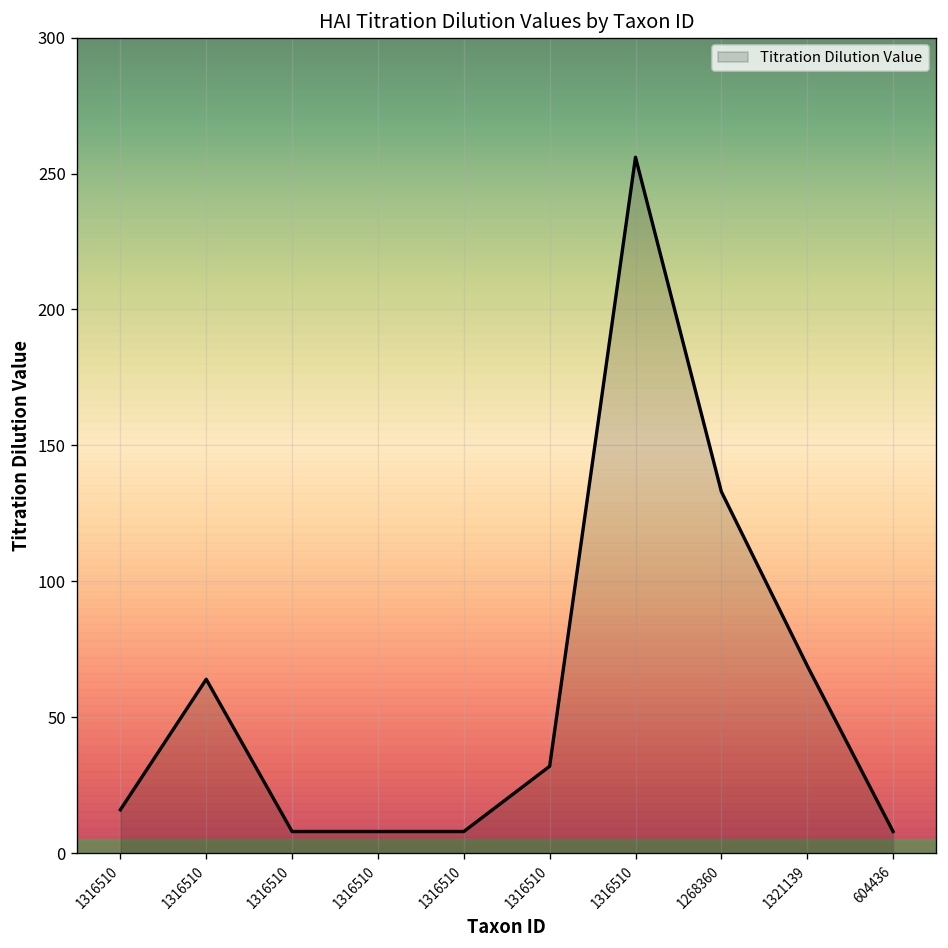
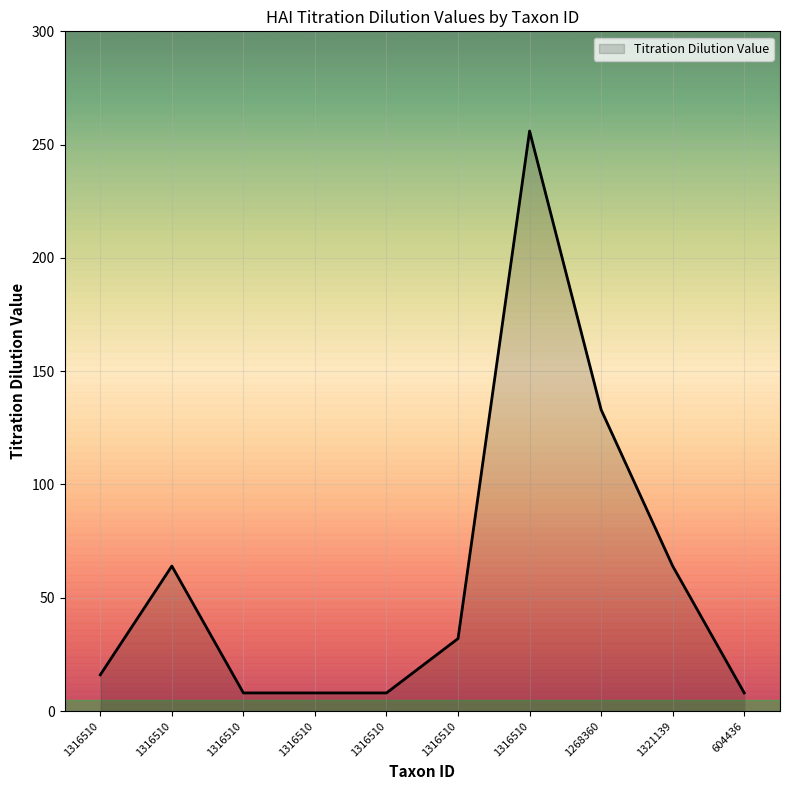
1321139: 69 -> 64
